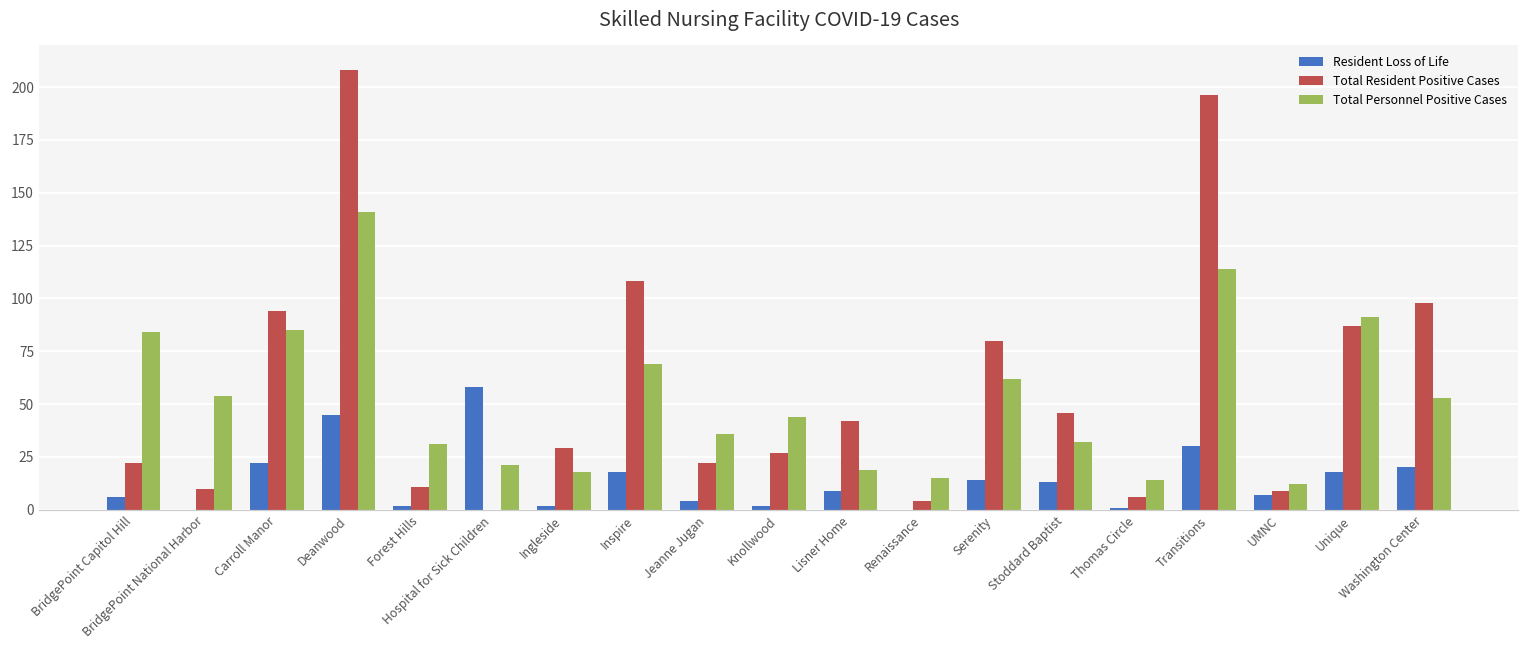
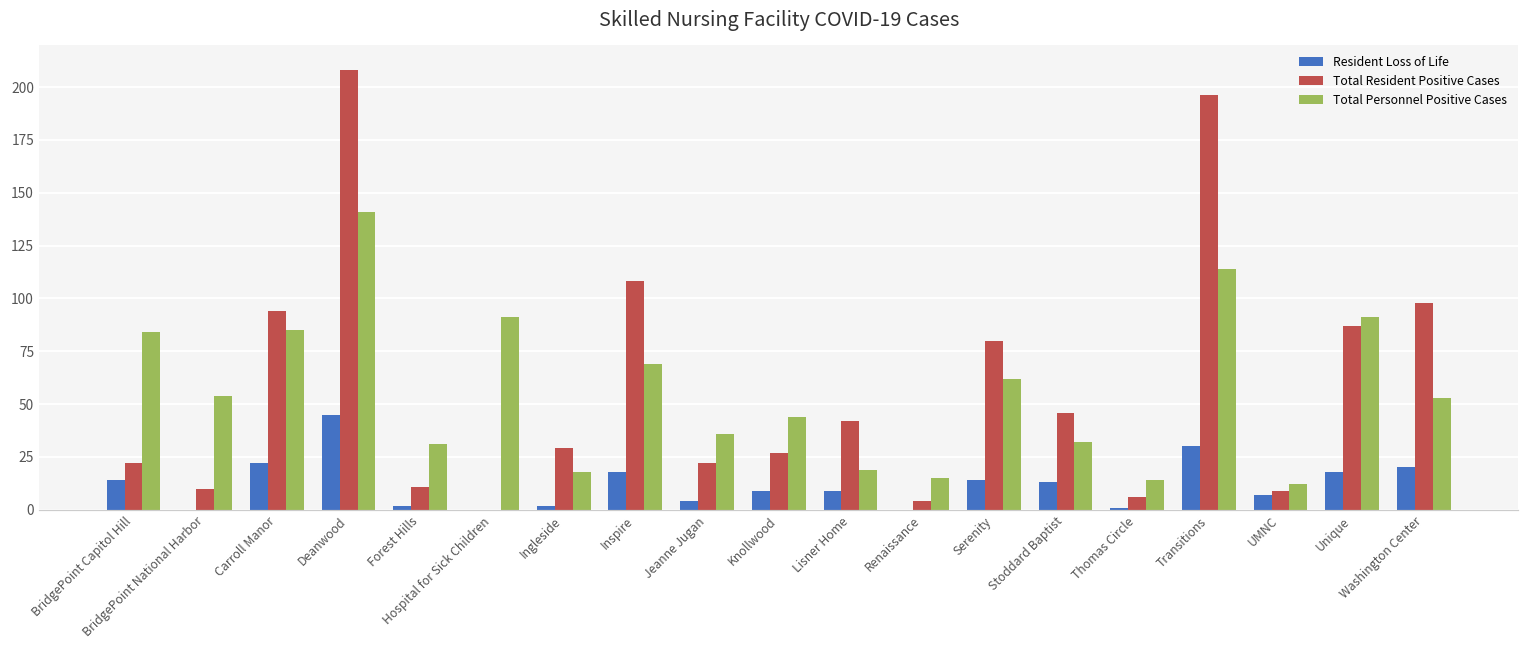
Resident Loss of Life, BridgePoint Capitol Hill: 6 -> 14
Resident Loss of Life, Hospital for Sick Children: 58 -> 0
Total Personnel Positive Cases, Hospital for Sick Children: 21 -> 91
Resident Loss of Life, Knollwood: 2 -> 9
